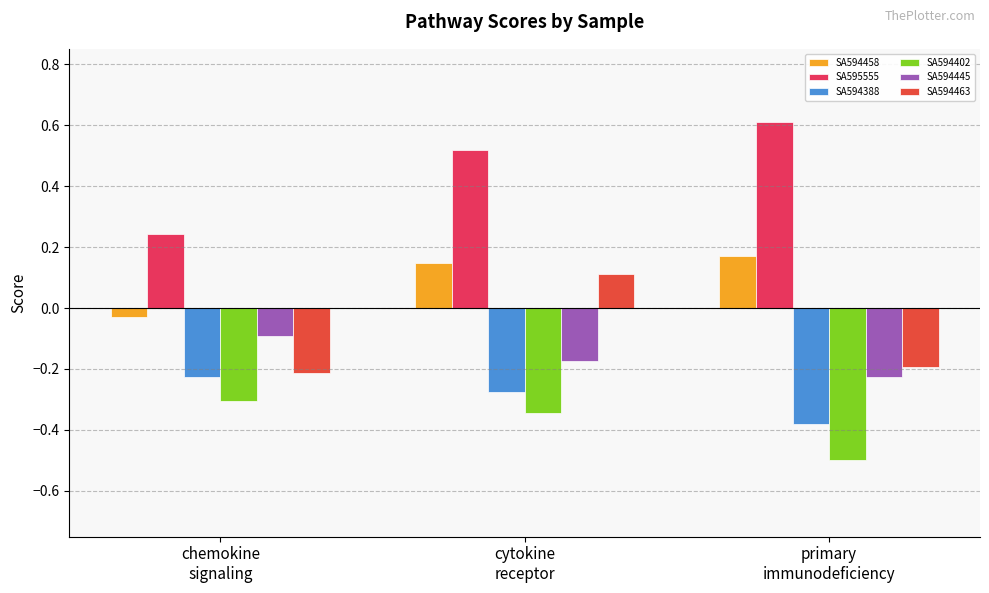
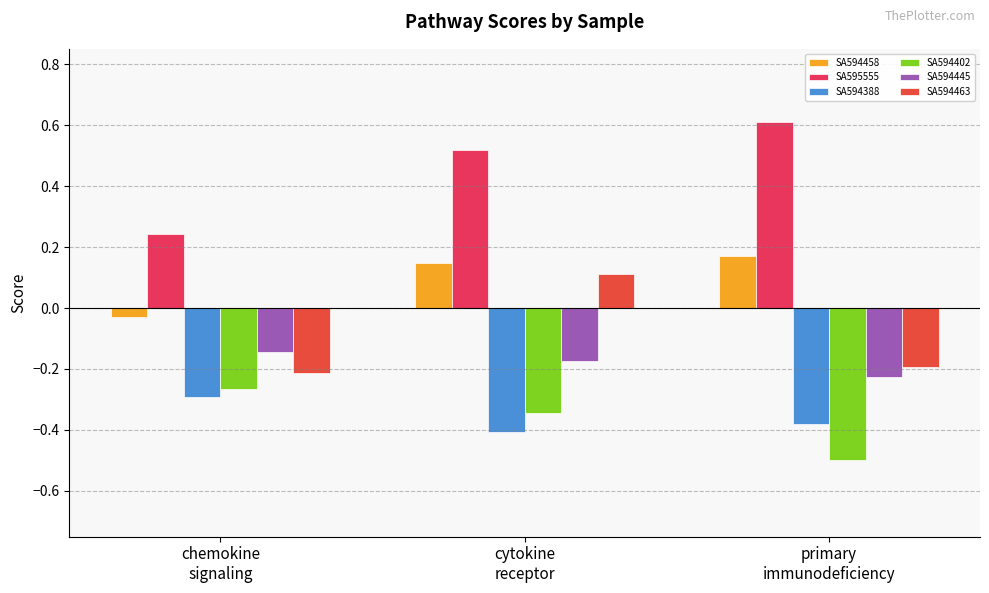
SA594388, chemokine signaling: -0.23 -> -0.29
SA594402, chemokine signaling: -0.30 -> -0.27
SA594445, chemokine signaling: -0.09 -> -0.15
SA594388, cytokine receptor: -0.27 -> -0.41
